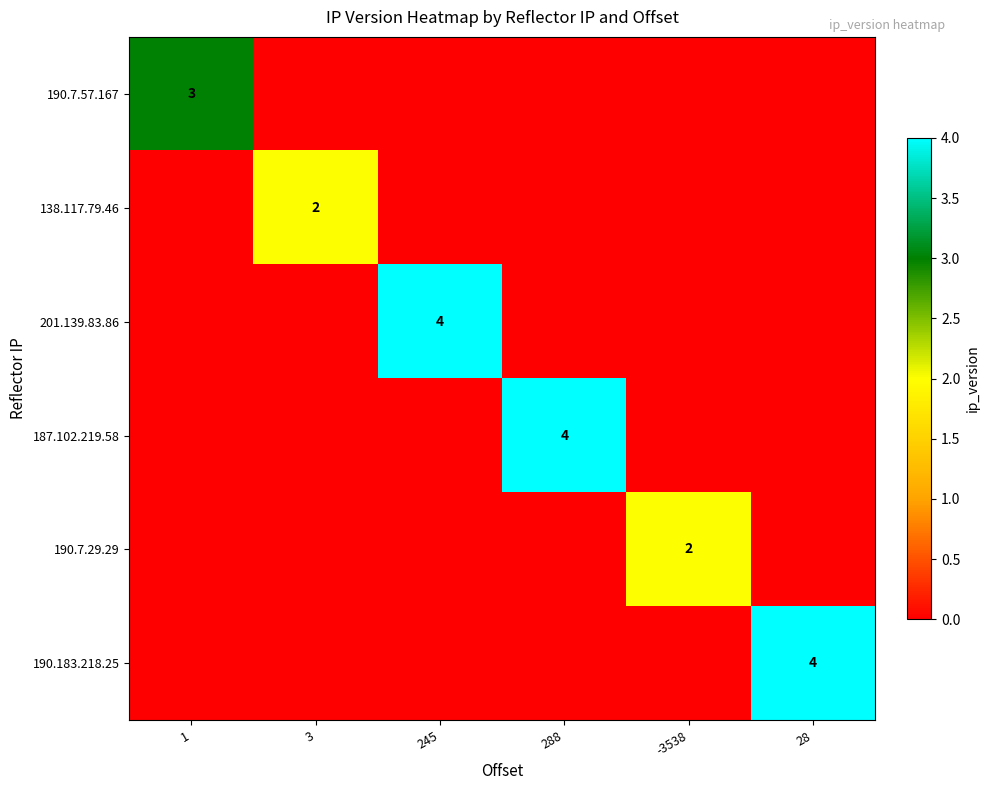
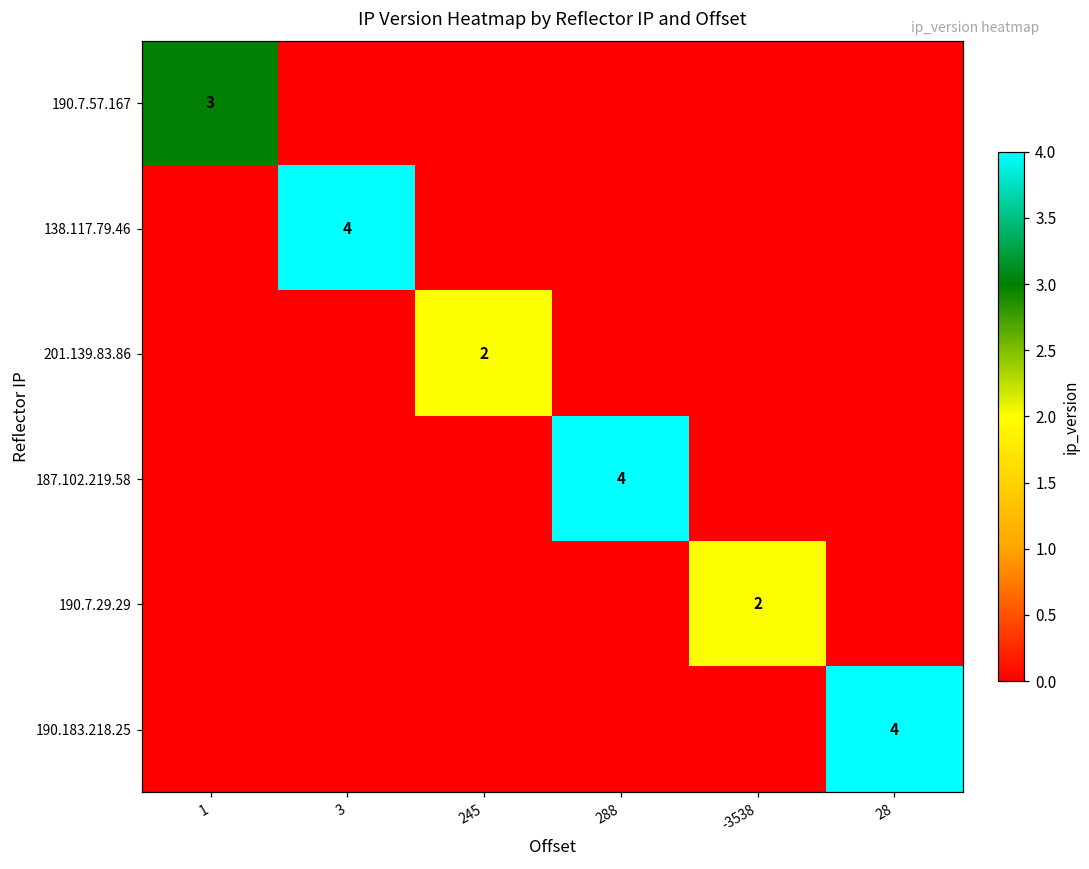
138.117.79.46, 3: 2 -> 4
201.139.83.86, 245: 4 -> 2
